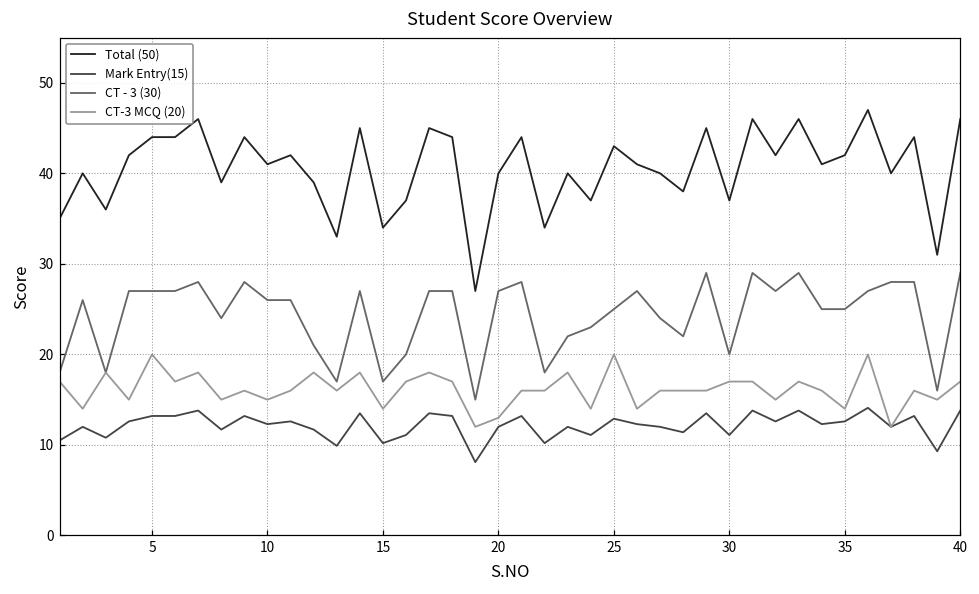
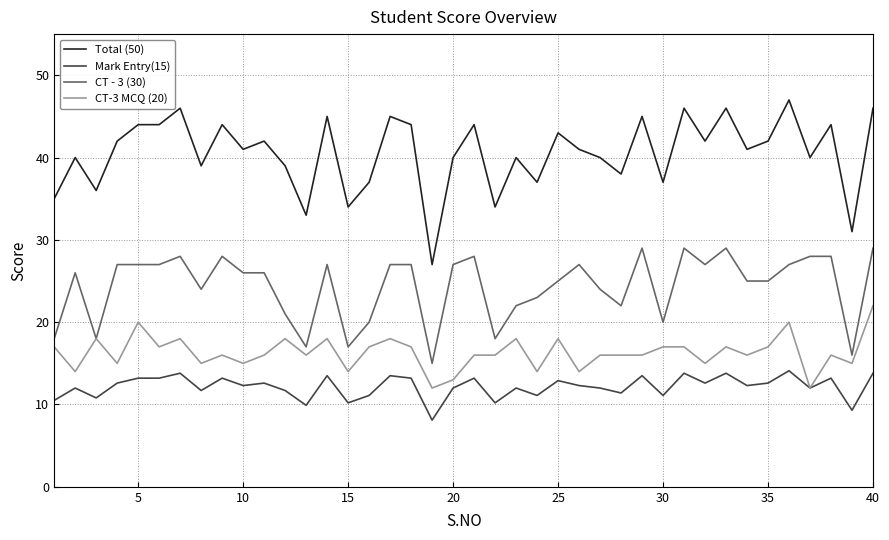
CT-3 MCQ (20), 25: 20 -> 18
CT-3 MCQ (20), 35: 14 -> 17
CT-3 MCQ (20), 40: 17 -> 22
